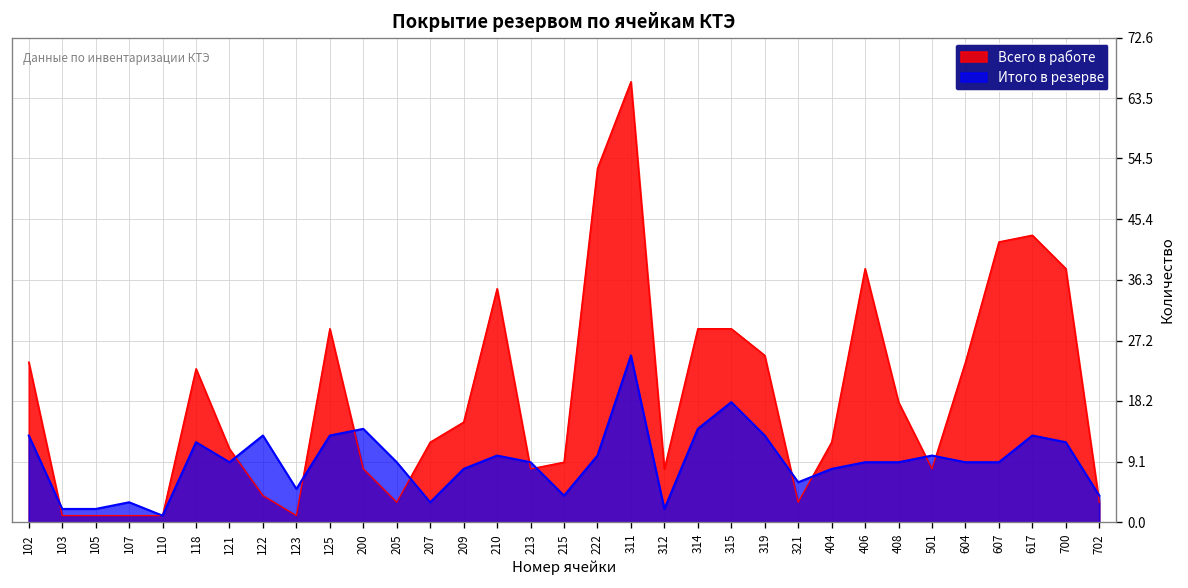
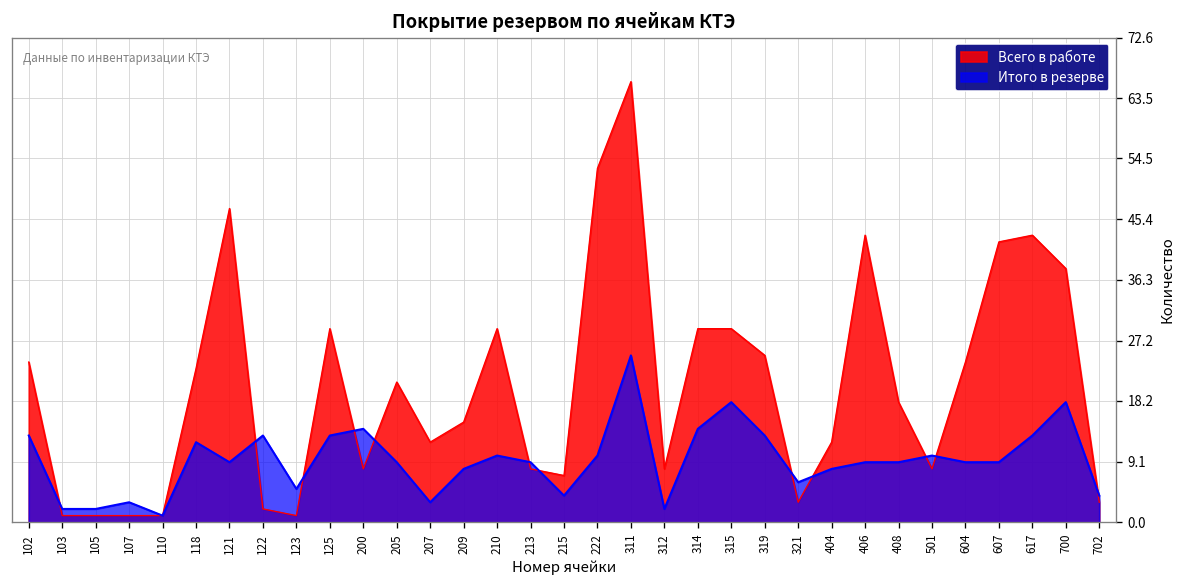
Всего в работе, 121: 11 -> 47
Всего в работе, 122: 4 -> 2
Всего в работе, 205: 3 -> 21
Всего в работе, 210: 35 -> 29
Всего в работе, 215: 9 -> 7
Всего в работе, 406: 38 -> 43
Итого в резерве, 700: 12 -> 18
